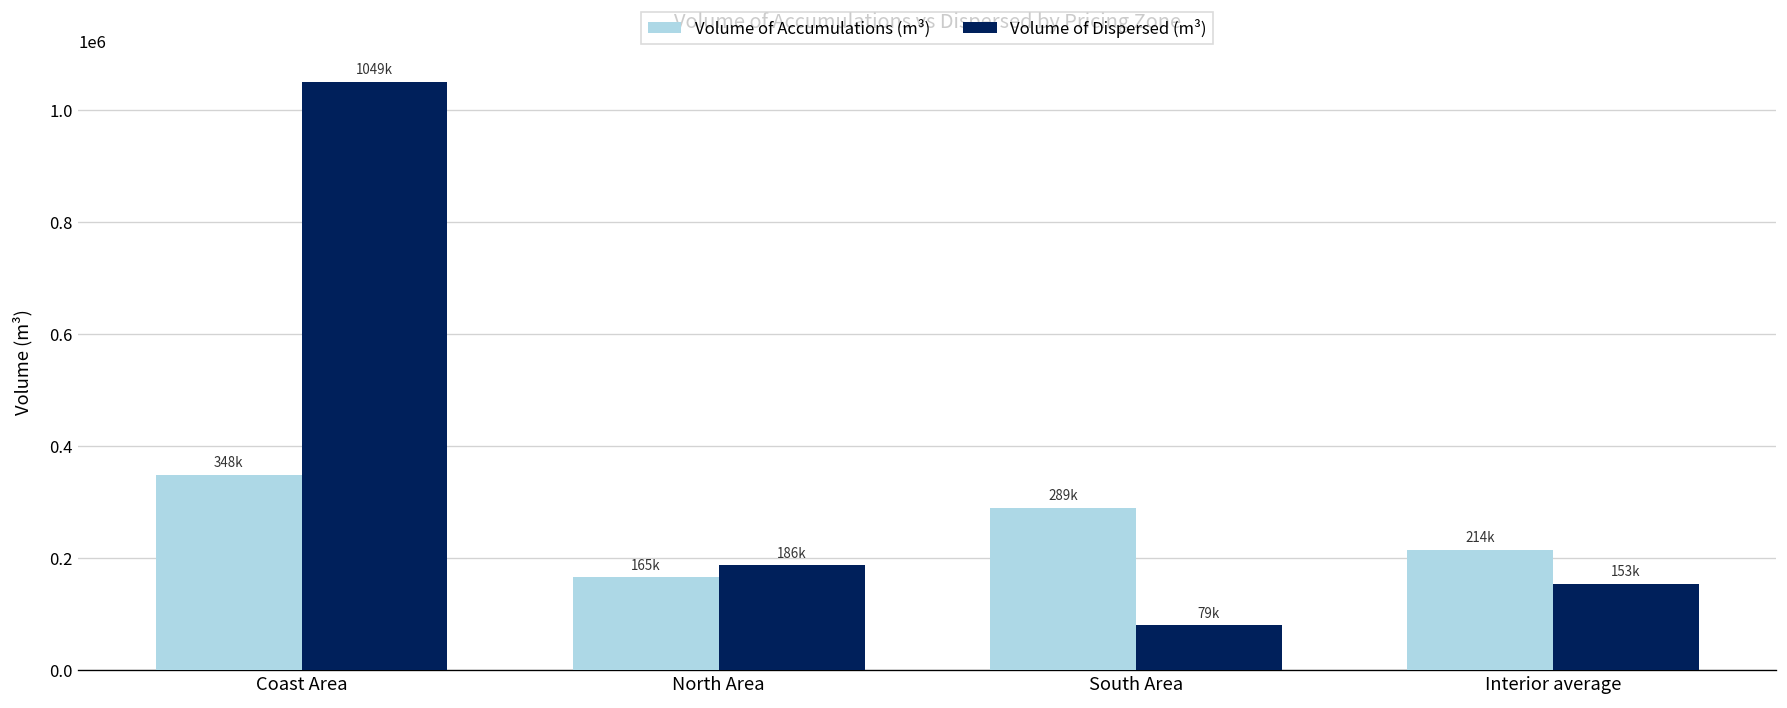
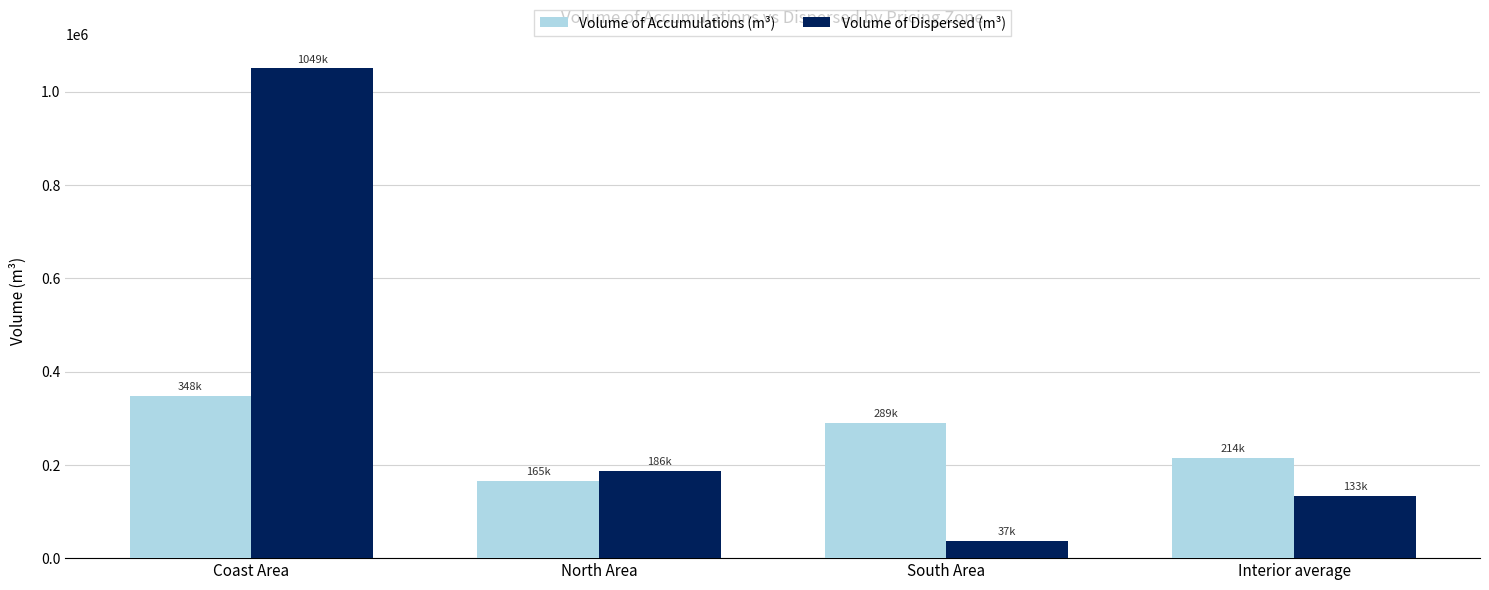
Volume of Dispersed (m³), South Area: 79k -> 37k
Volume of Dispersed (m³), Interior average: 153k -> 133k
